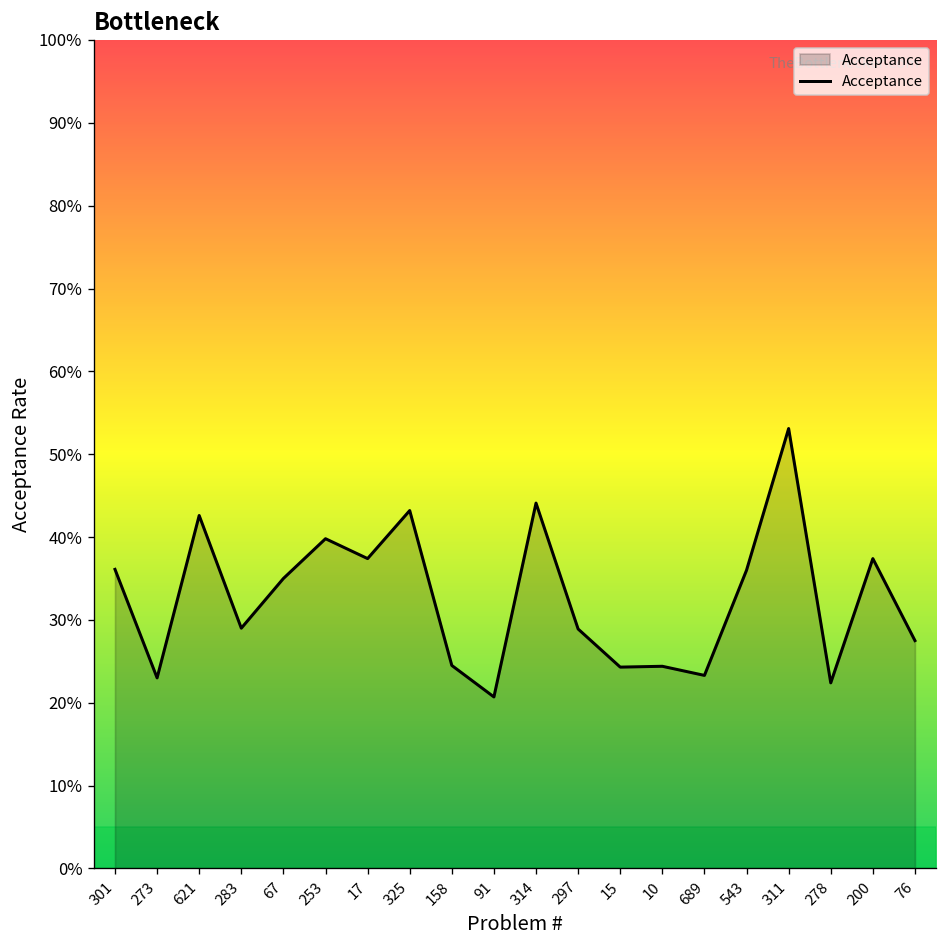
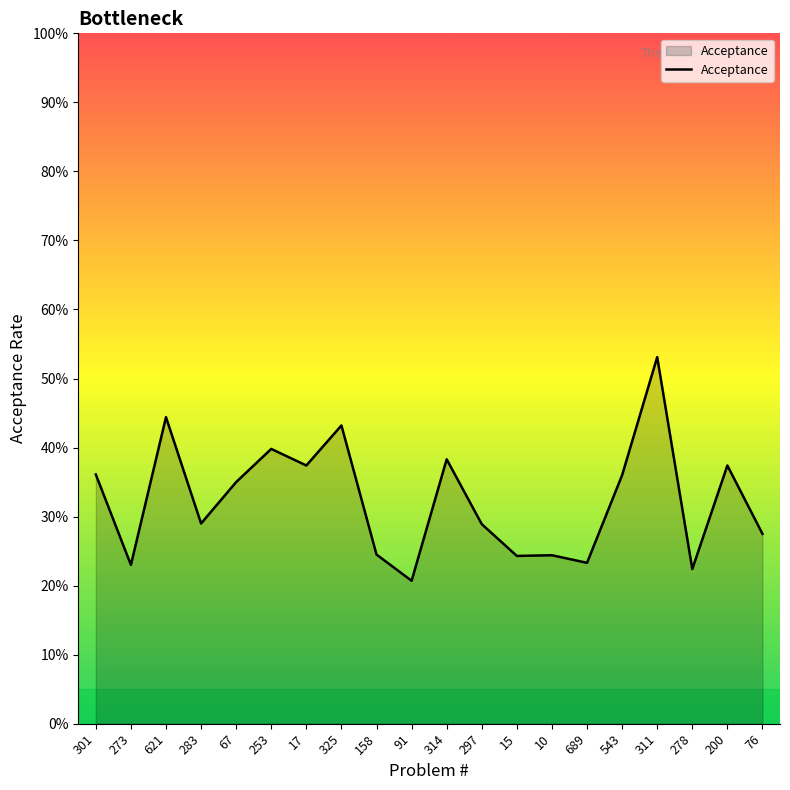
621: 43% -> 44%
314: 44% -> 38%
